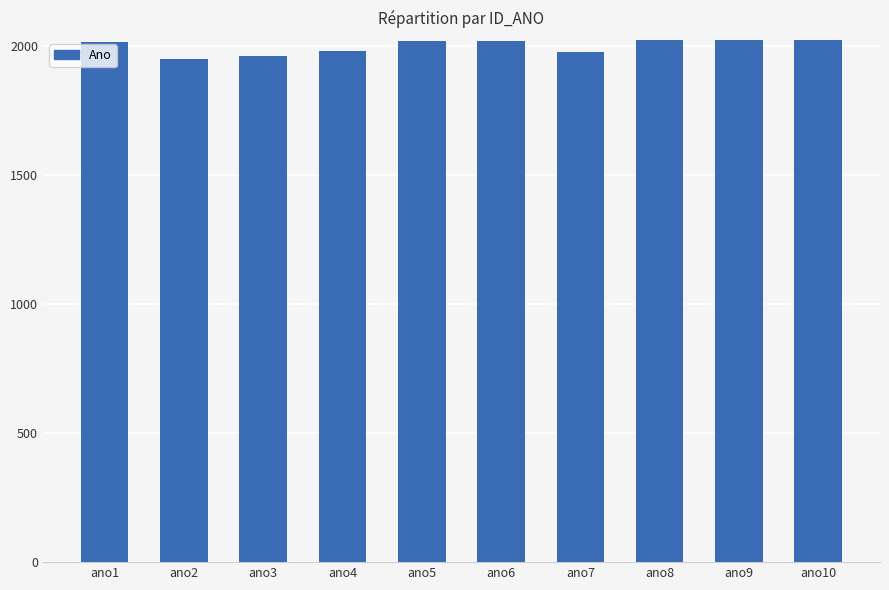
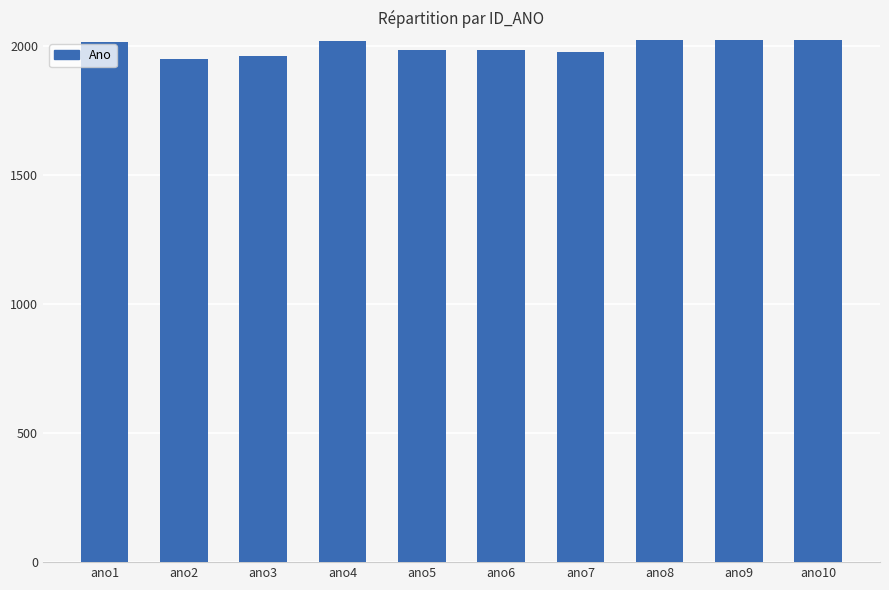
ano4: 1980 -> 2020
ano5: 2020 -> 1980
ano6: 2020 -> 1980
